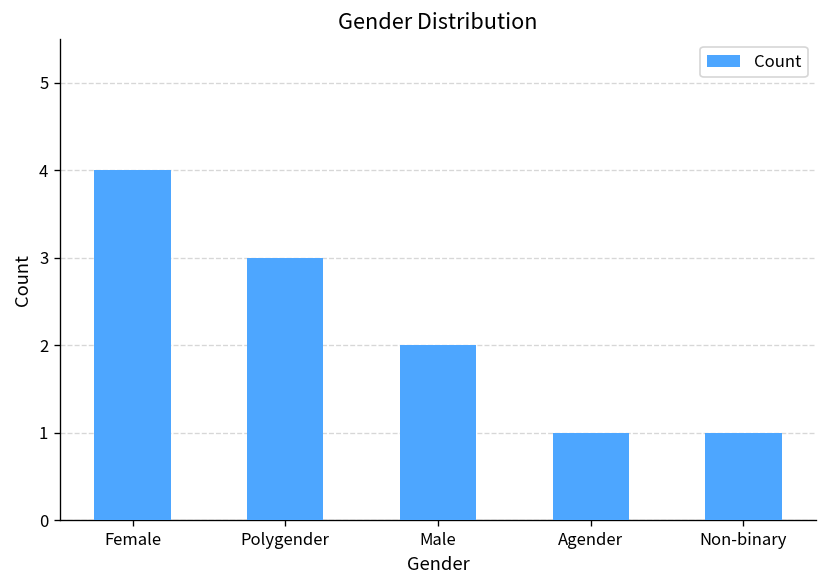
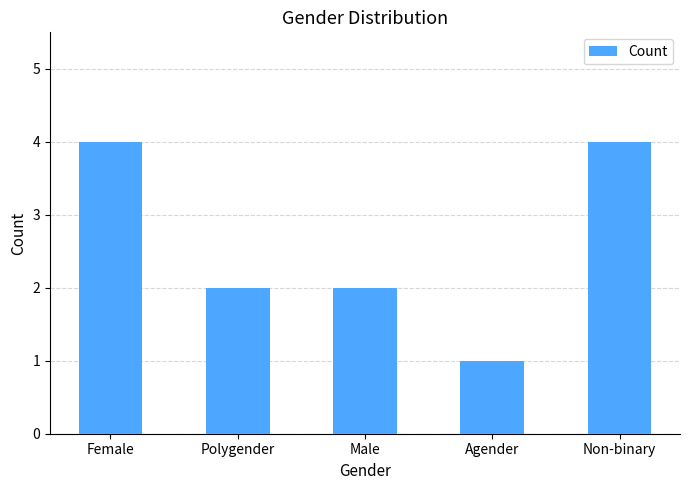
Polygender: 3 -> 2
Non-binary: 1 -> 4
